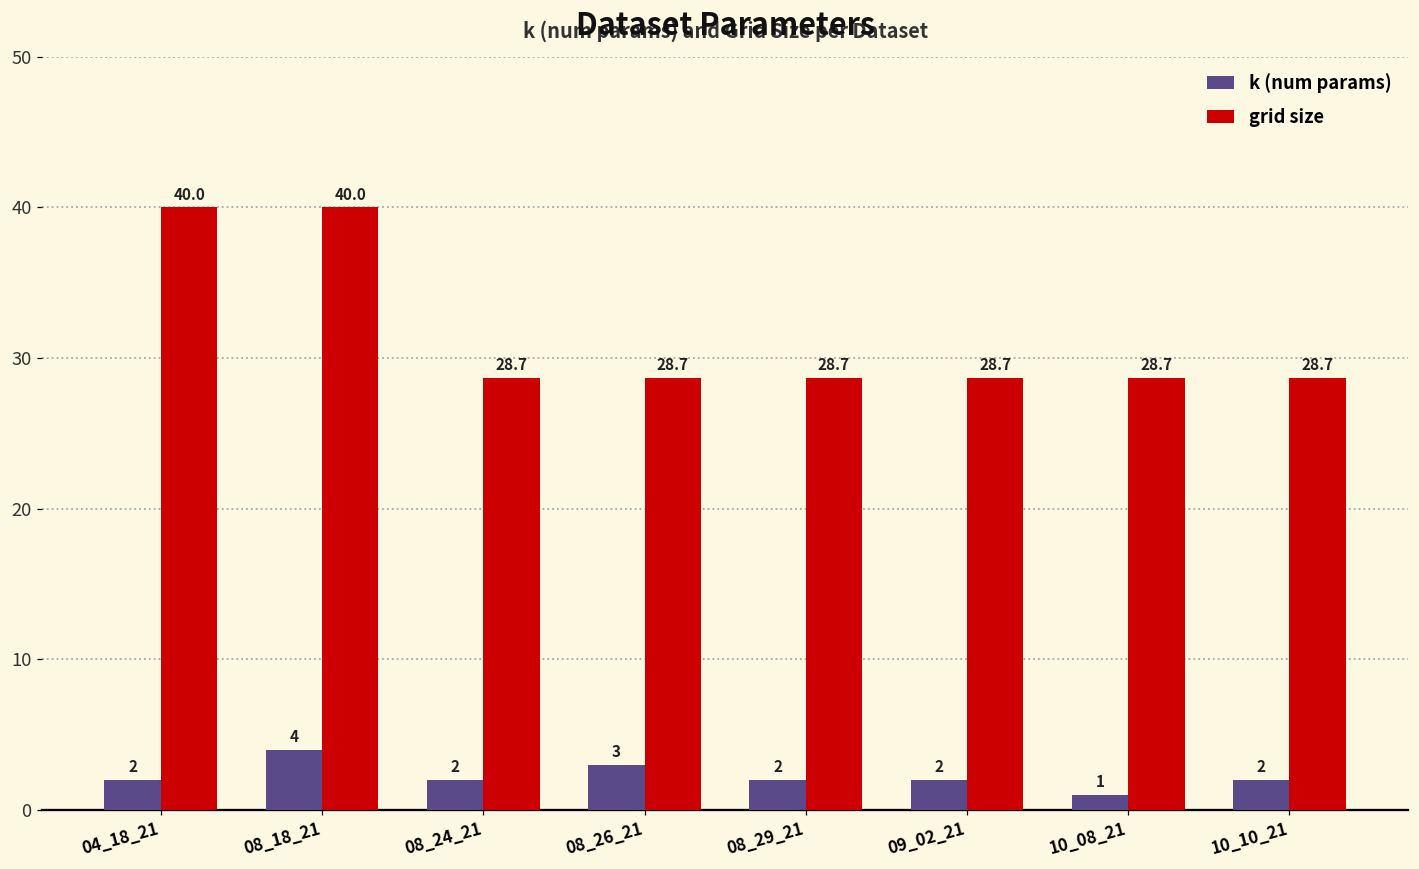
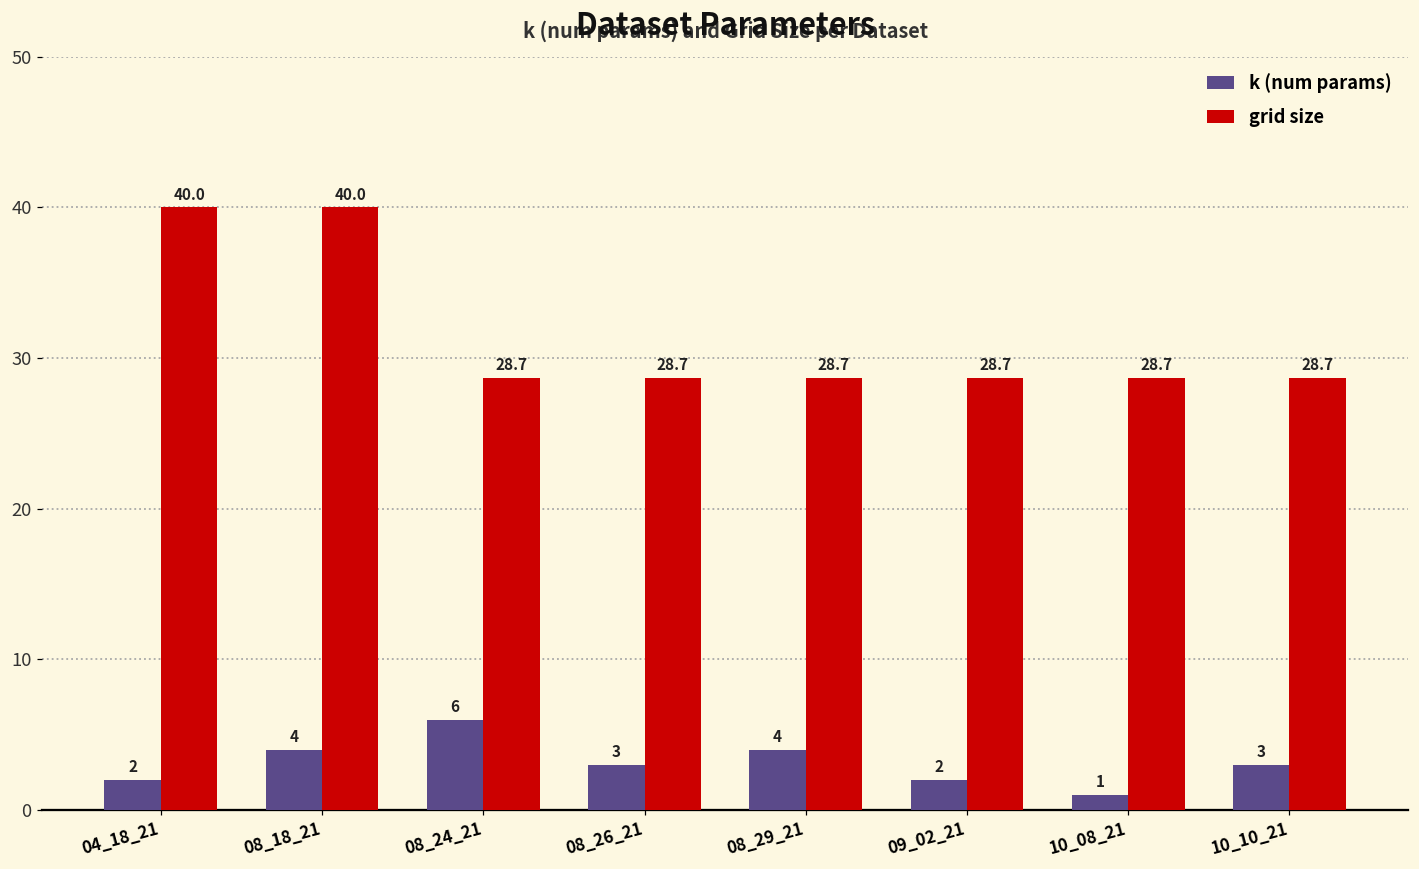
k (num params), 08_24_21: 2 -> 6
k (num params), 08_29_21: 2 -> 4
k (num params), 10_10_21: 2 -> 3
